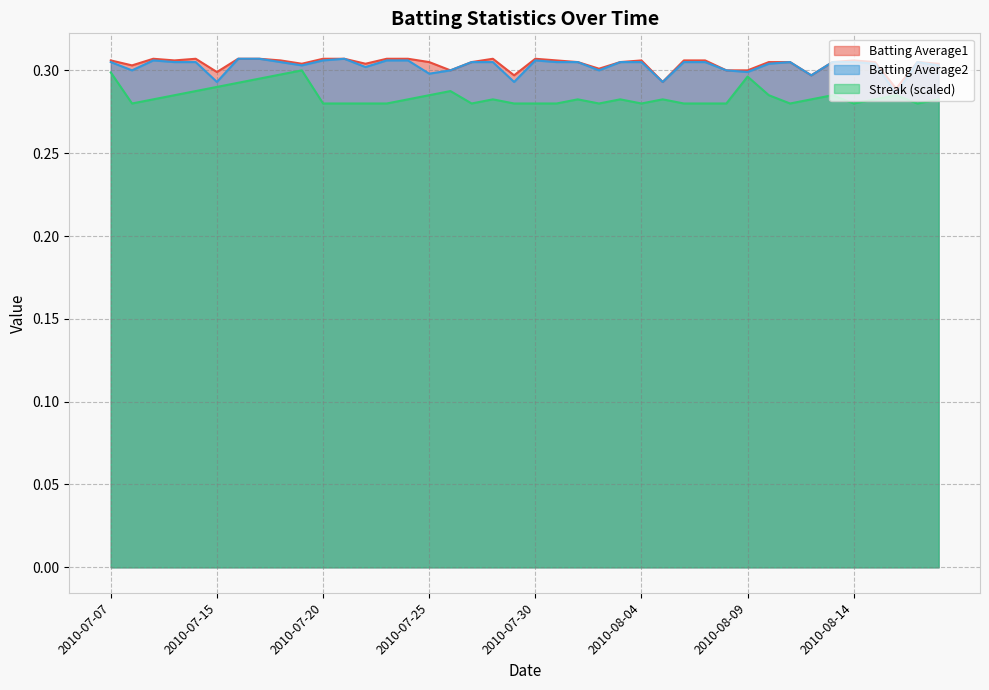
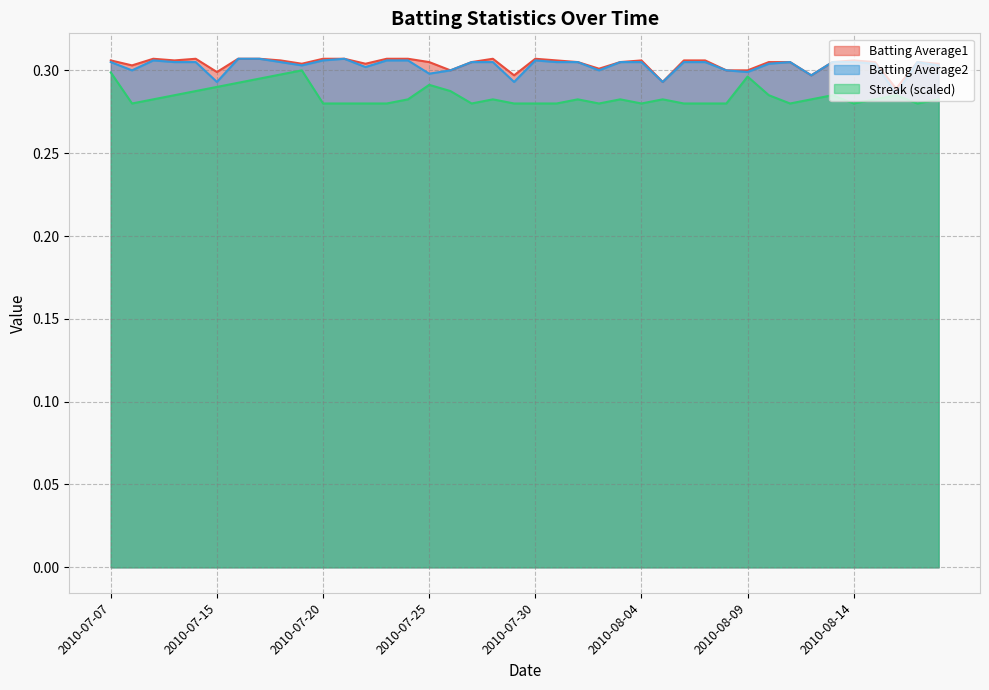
Streak (scaled), 2010-07-25: 0.285 -> 0.291
